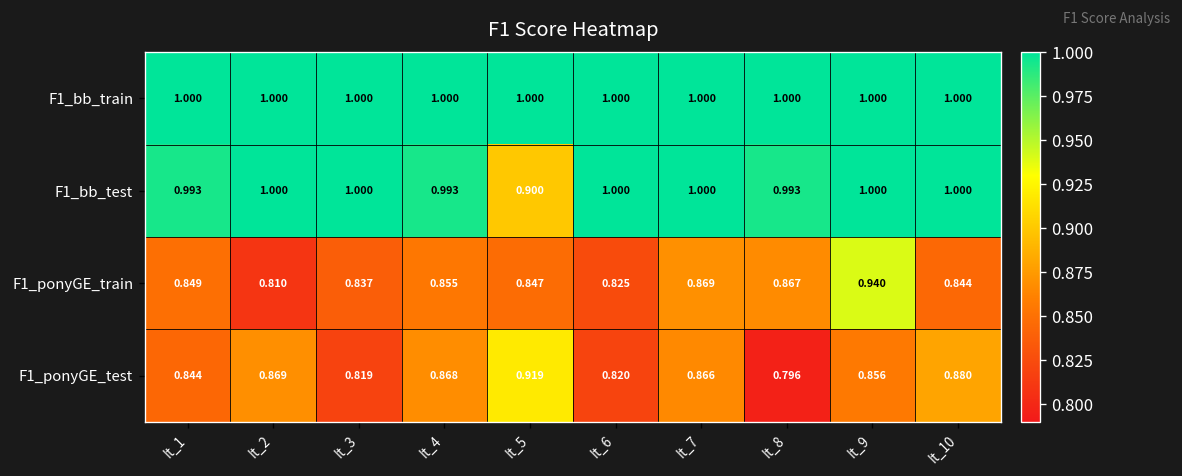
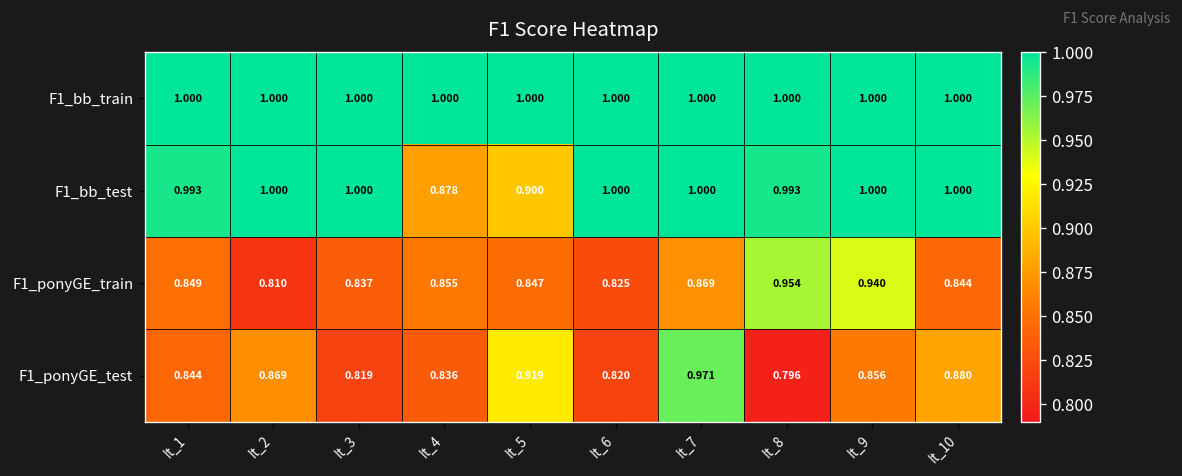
F1_bb_test, It_4: 0.993 -> 0.878
F1_ponyGE_train, It_8: 0.867 -> 0.954
F1_ponyGE_test, It_4: 0.868 -> 0.836
F1_ponyGE_test, It_7: 0.866 -> 0.971
